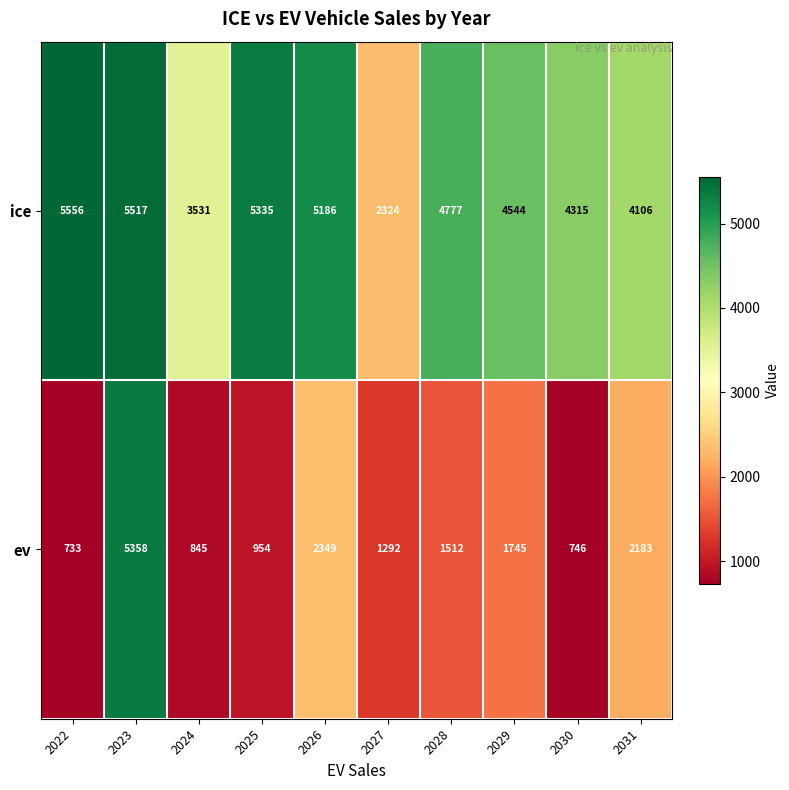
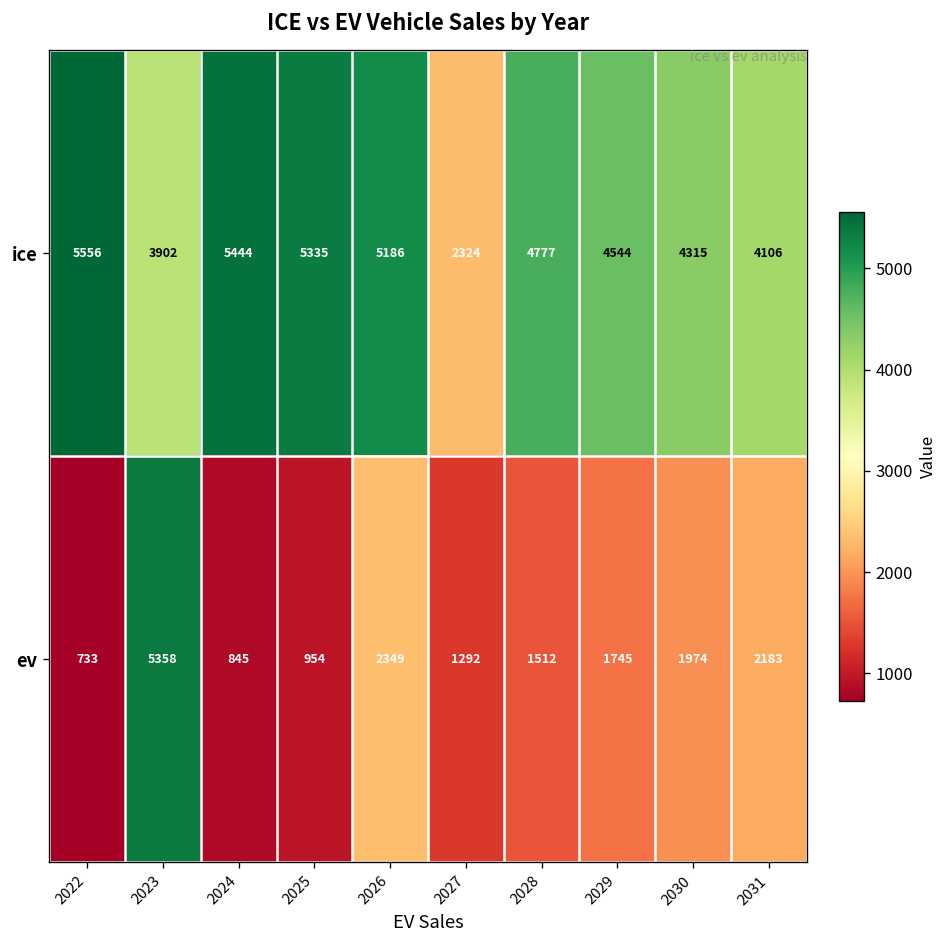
ice, 2023: 5517 -> 3902
ice, 2024: 3531 -> 5444
ev, 2030: 746 -> 1974
